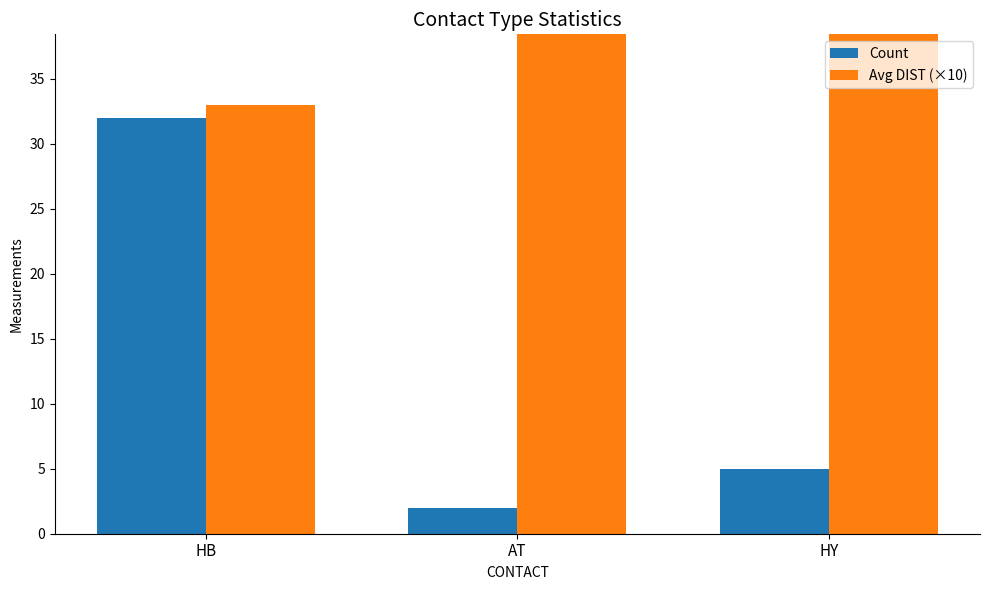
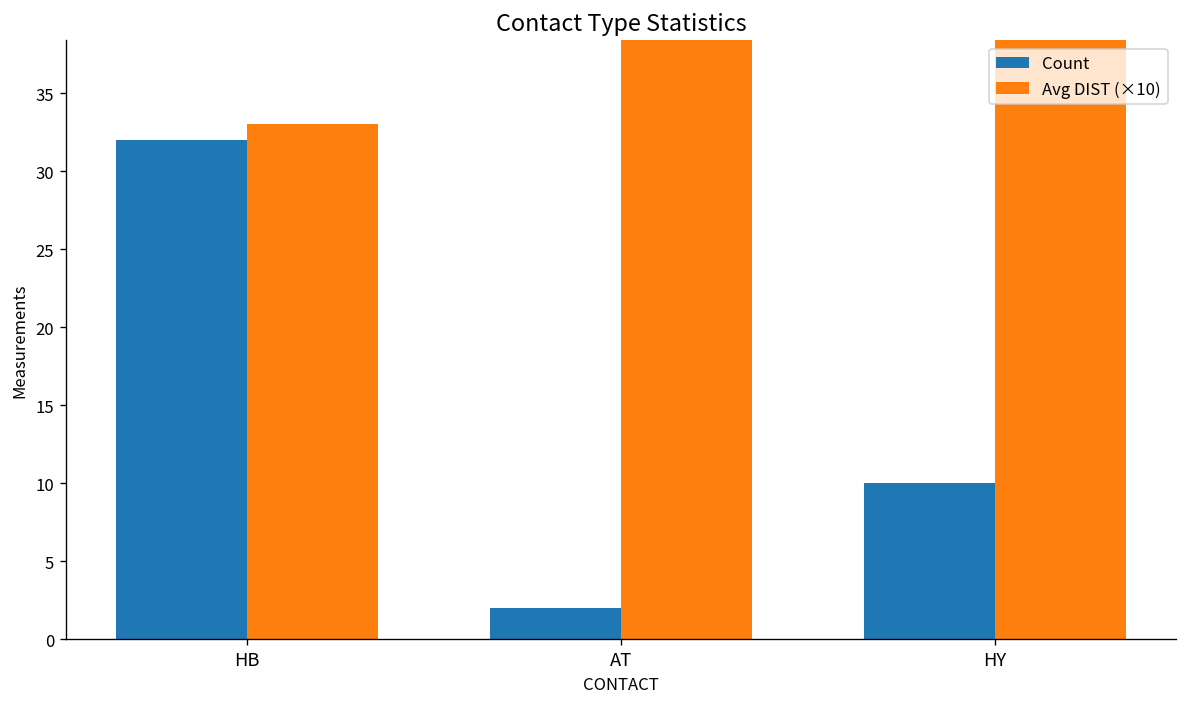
Count, HY: 5 -> 10
